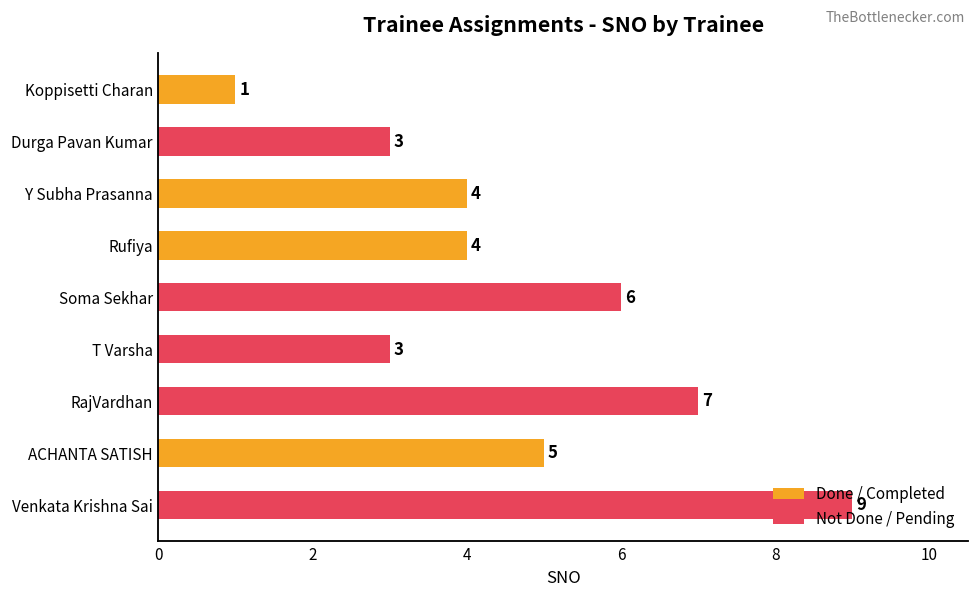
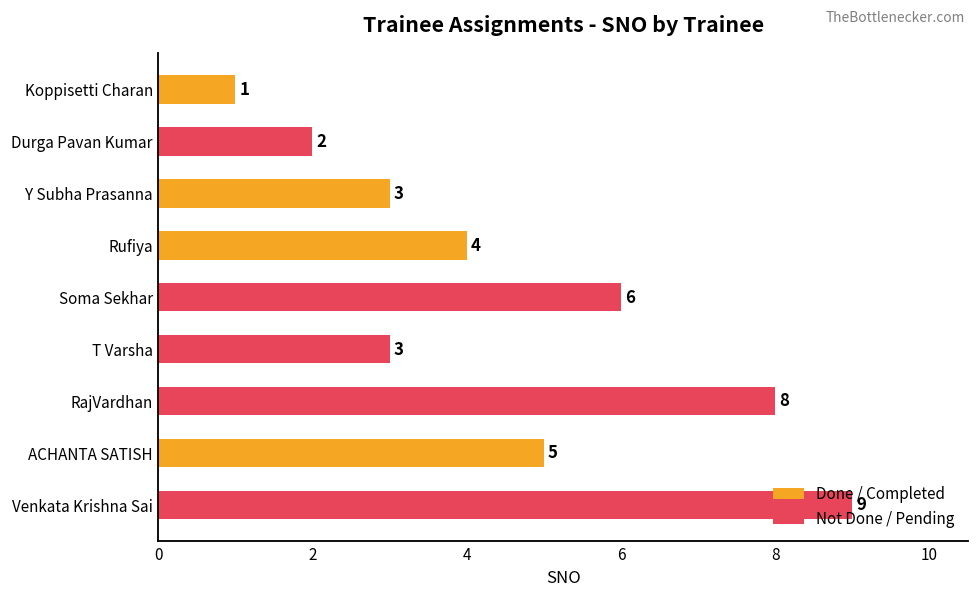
Durga Pavan Kumar: 3 -> 2
Y Subha Prasanna: 4 -> 3
RajVardhan: 7 -> 8
